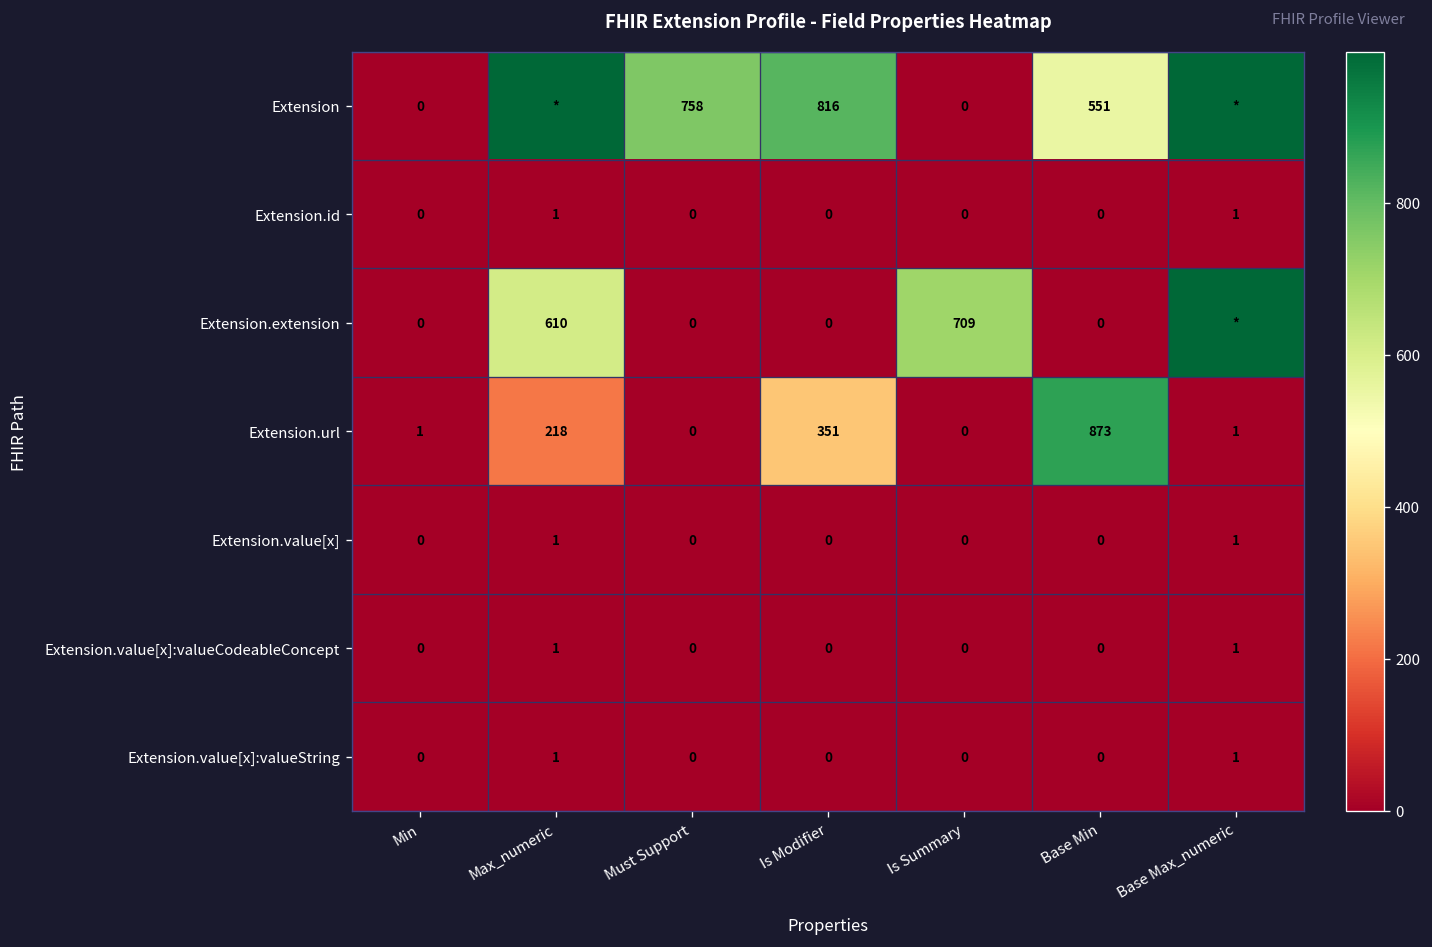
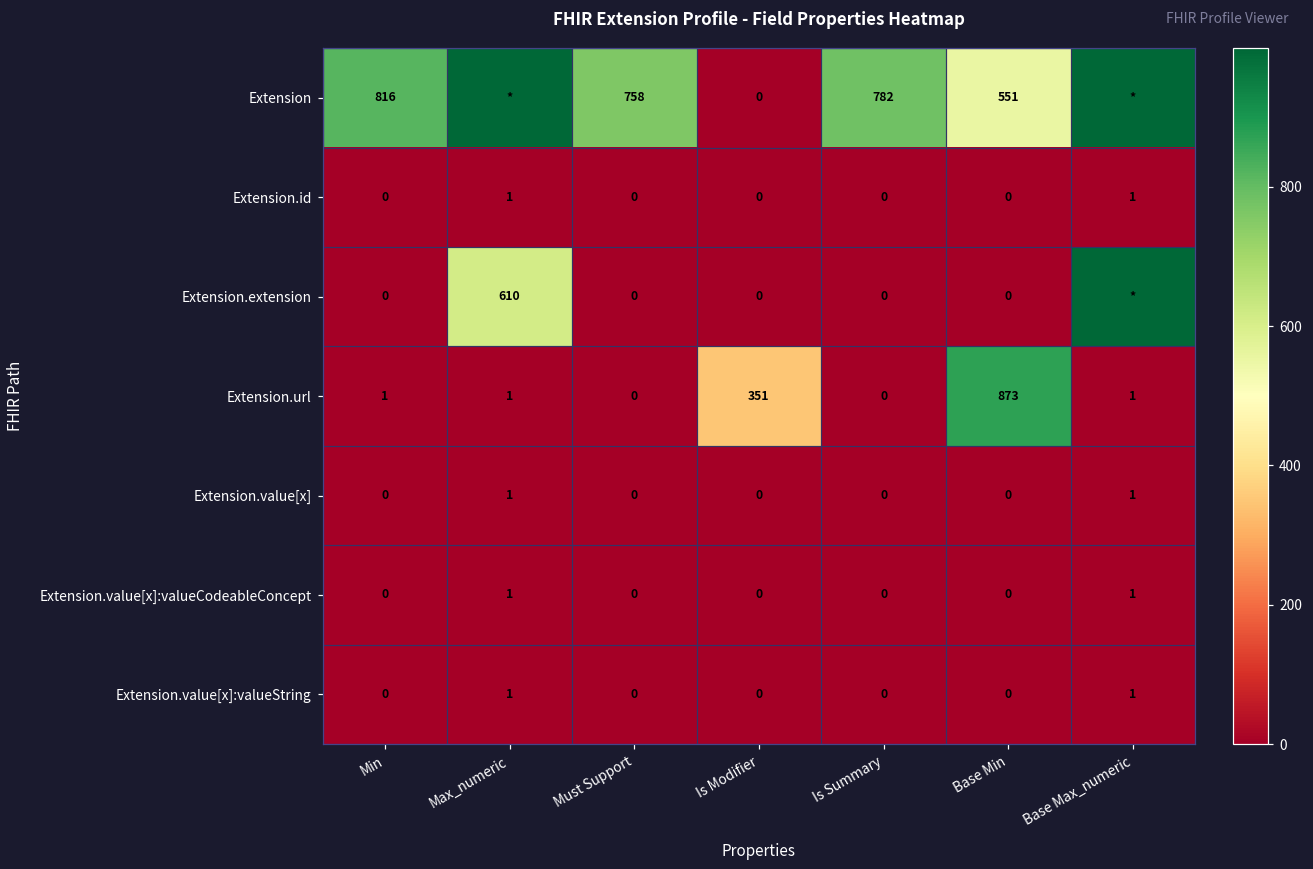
Extension, Min: 0 -> 816
Extension, Is Modifier: 816 -> 0
Extension, Is Summary: 0 -> 782
Extension.extension, Is Summary: 709 -> 0
Extension.url, Max_numeric: 218 -> 1
